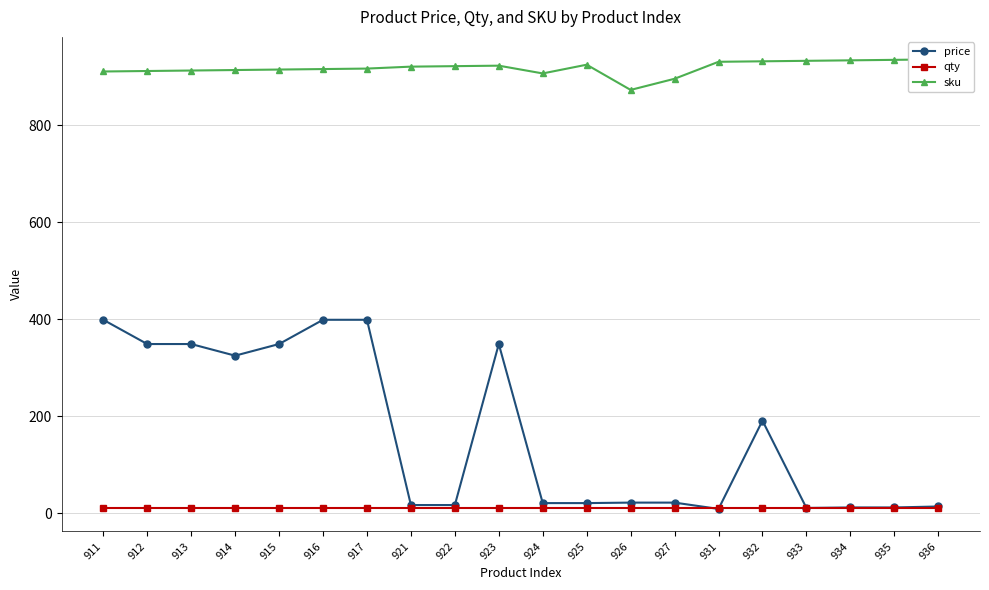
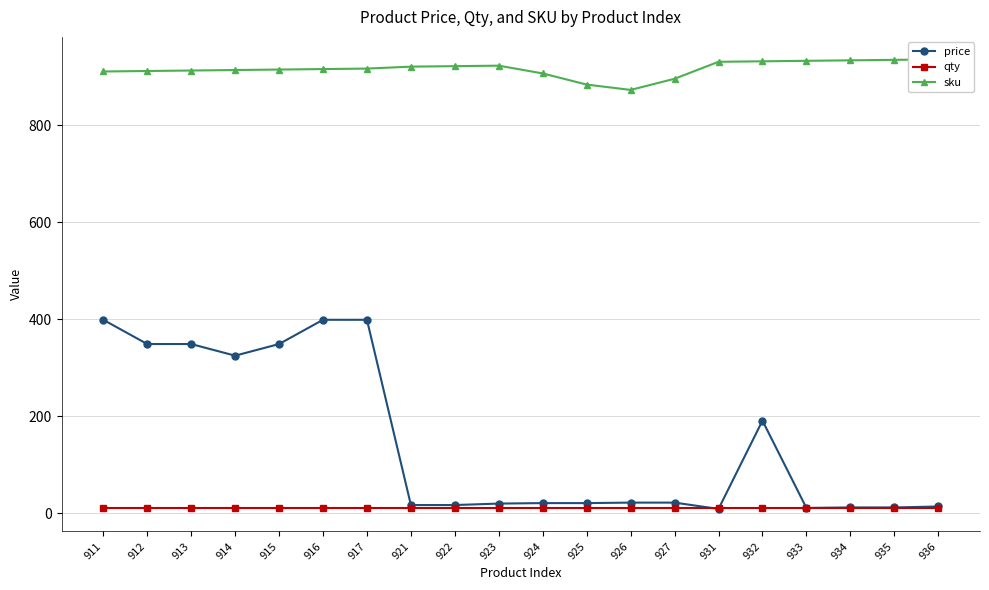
price, 923: 350 -> 20
sku, 925: 930 -> 880
